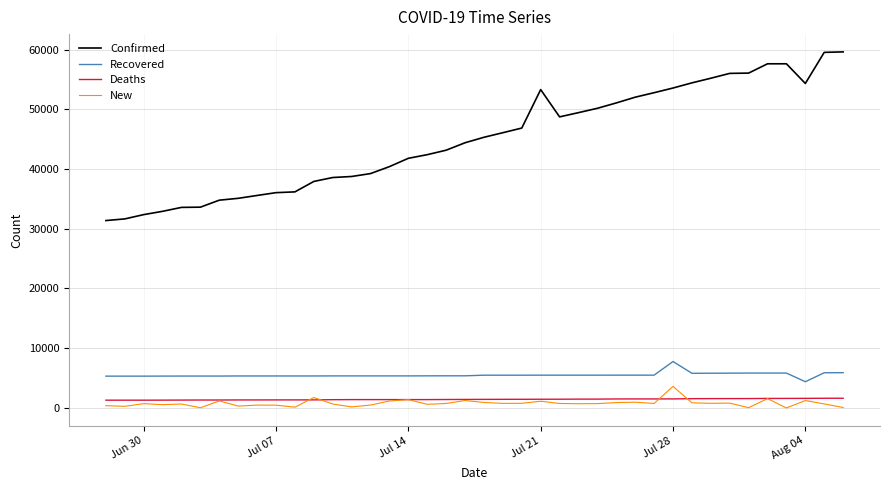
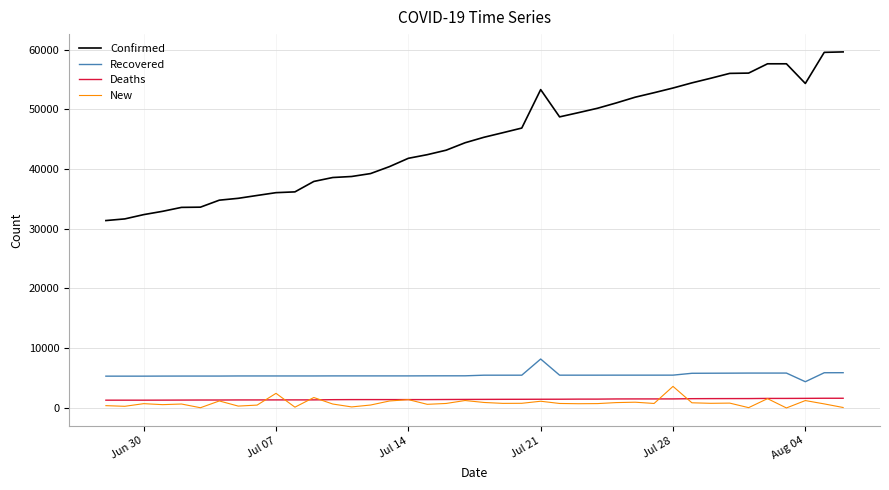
New, Jul 07: 0 -> 2000
Recovered, Jul 21: 5000 -> 8000
Recovered, Jul 28: 8000 -> 5000
